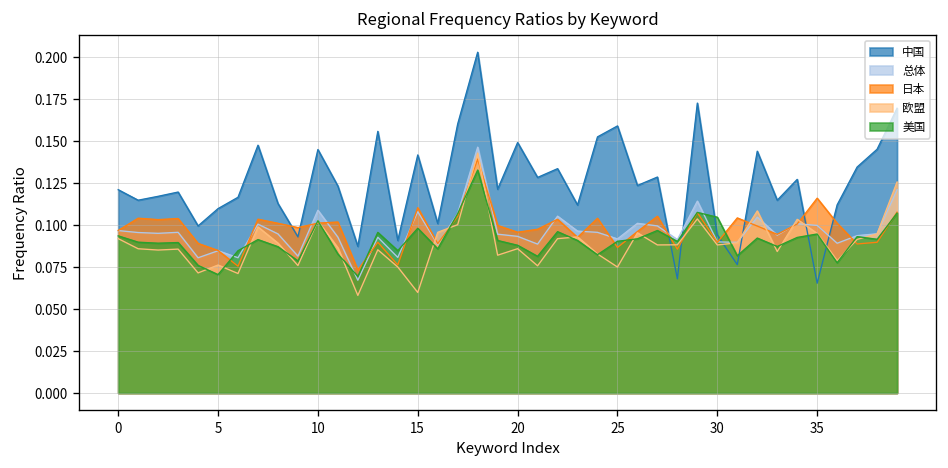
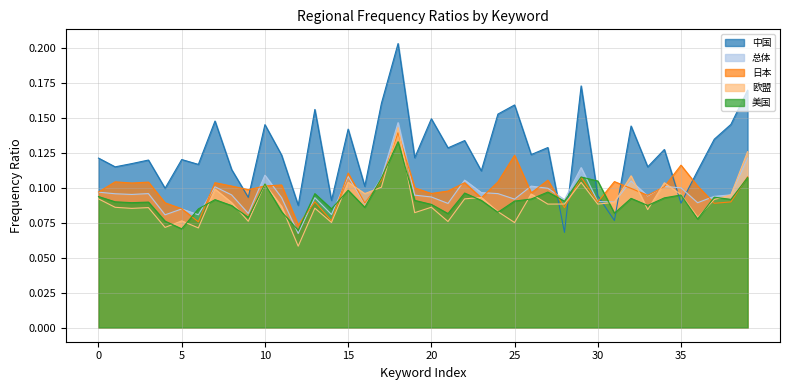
中国, 5: 0.110 -> 0.120
欧盟, 15: 0.060 -> 0.104
日本, 25: 0.087 -> 0.123
中国, 35: 0.065 -> 0.089
